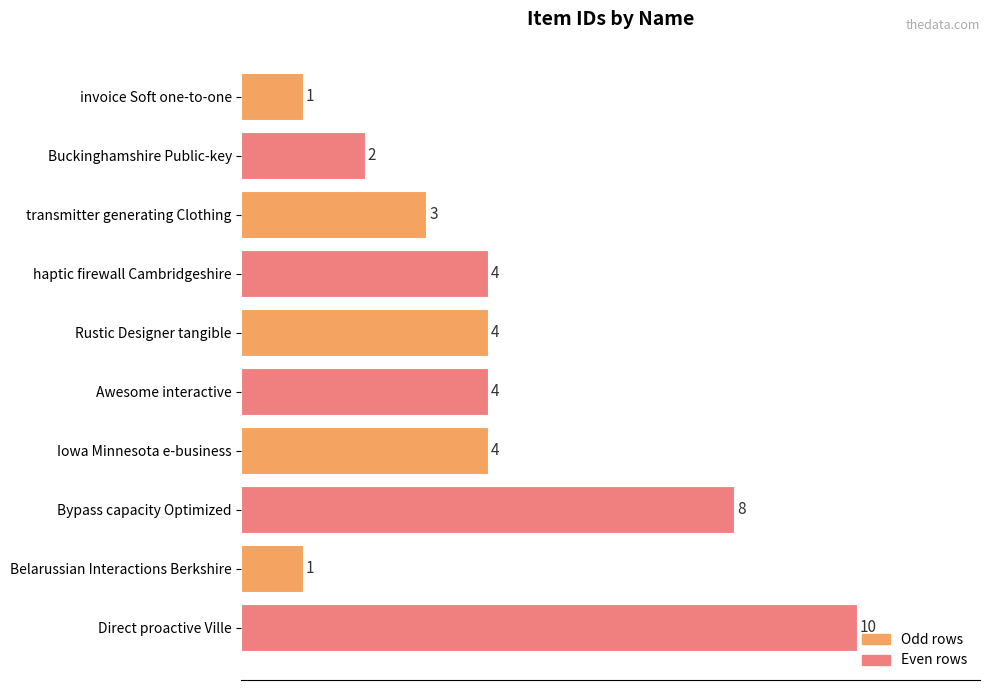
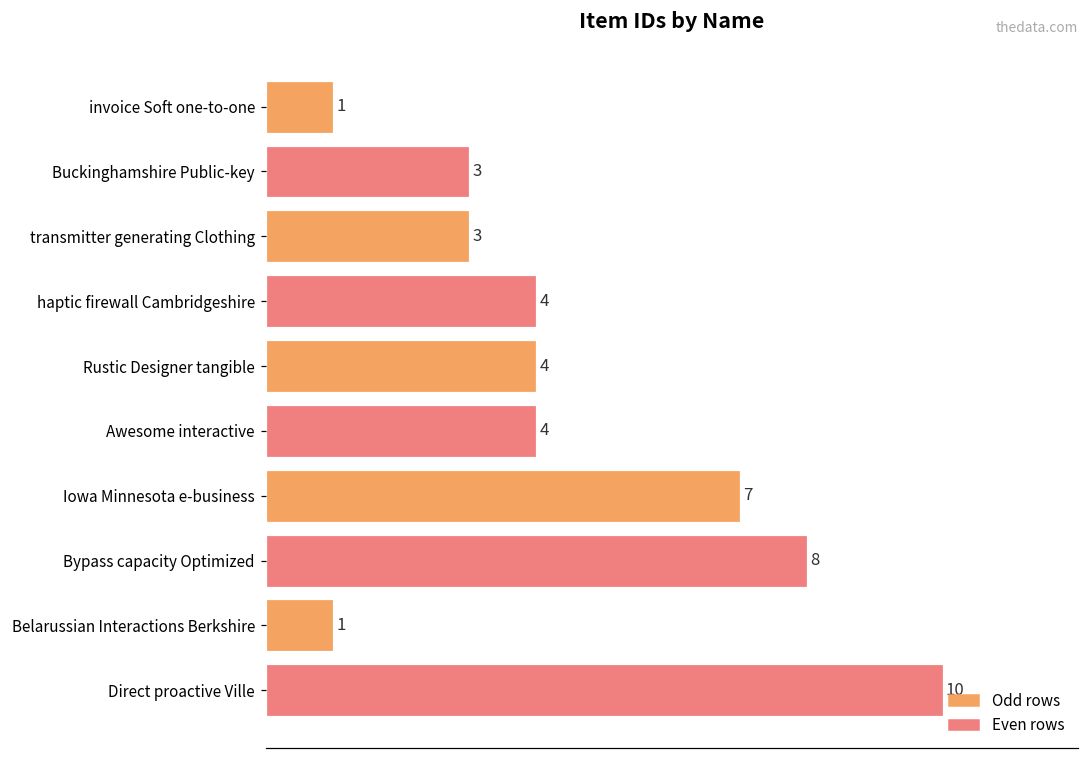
Buckinghamshire Public-key: 2 -> 3
Iowa Minnesota e-business: 4 -> 7
